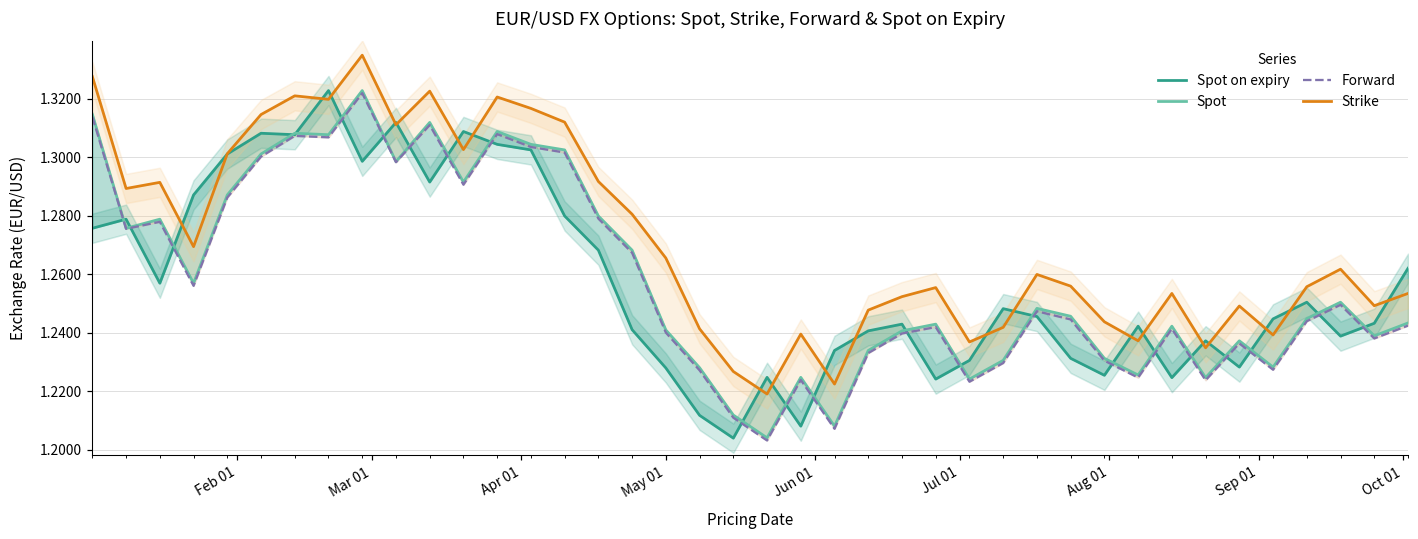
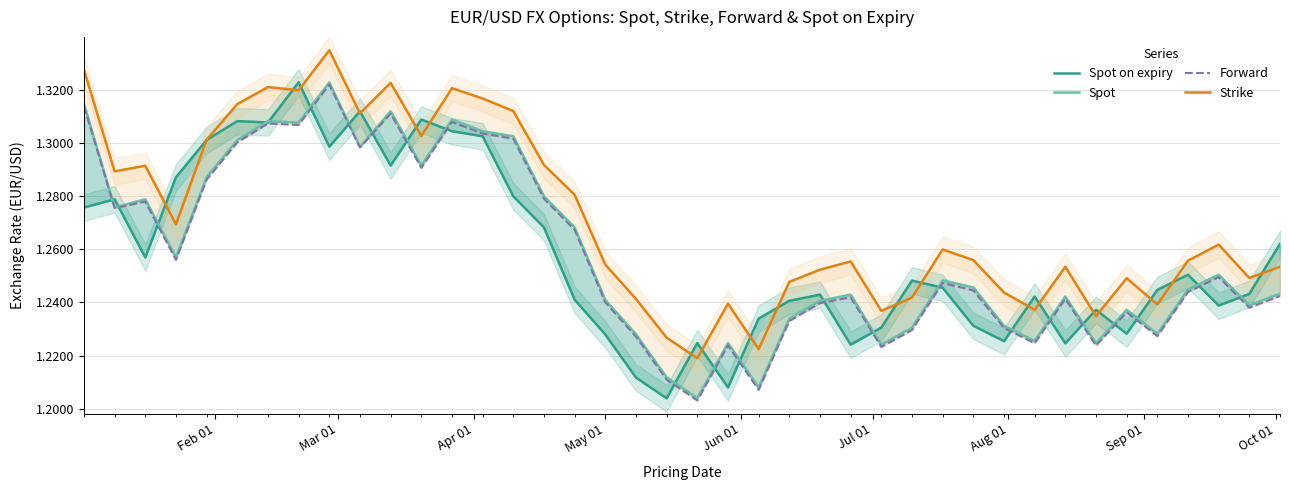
Strike, May 01: 1.266 -> 1.254
